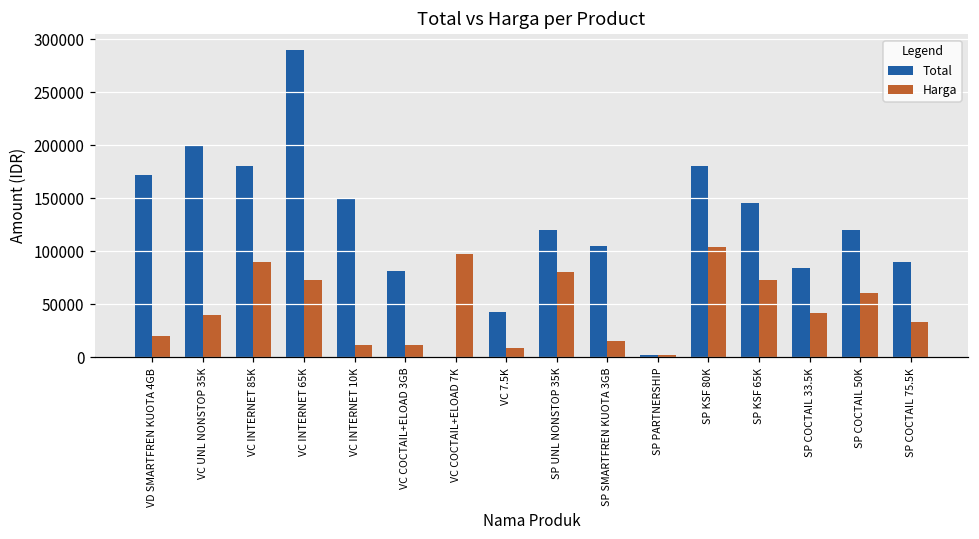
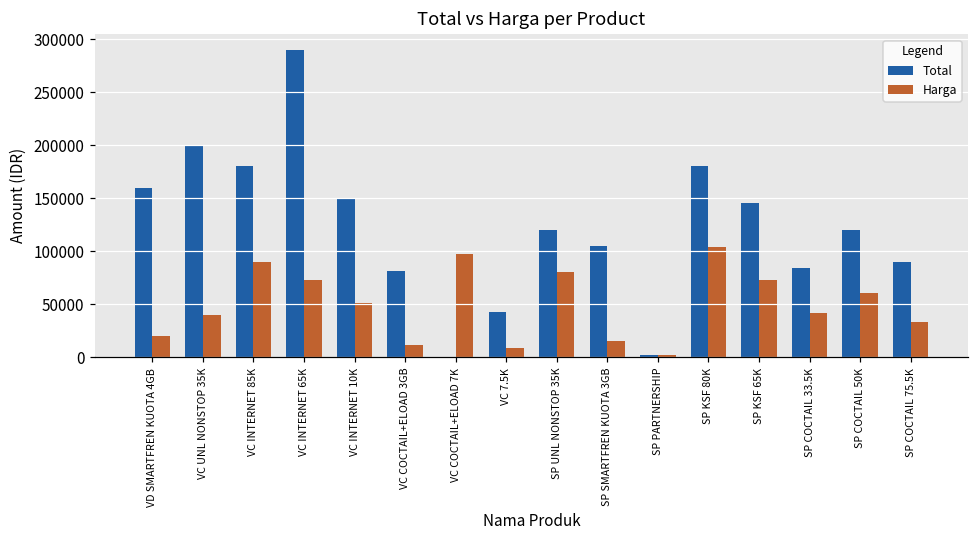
Total, VD SMARTFREN KUOTA 4GB: 170000 -> 160000
Harga, VC INTERNET 10K: 10000 -> 50000
